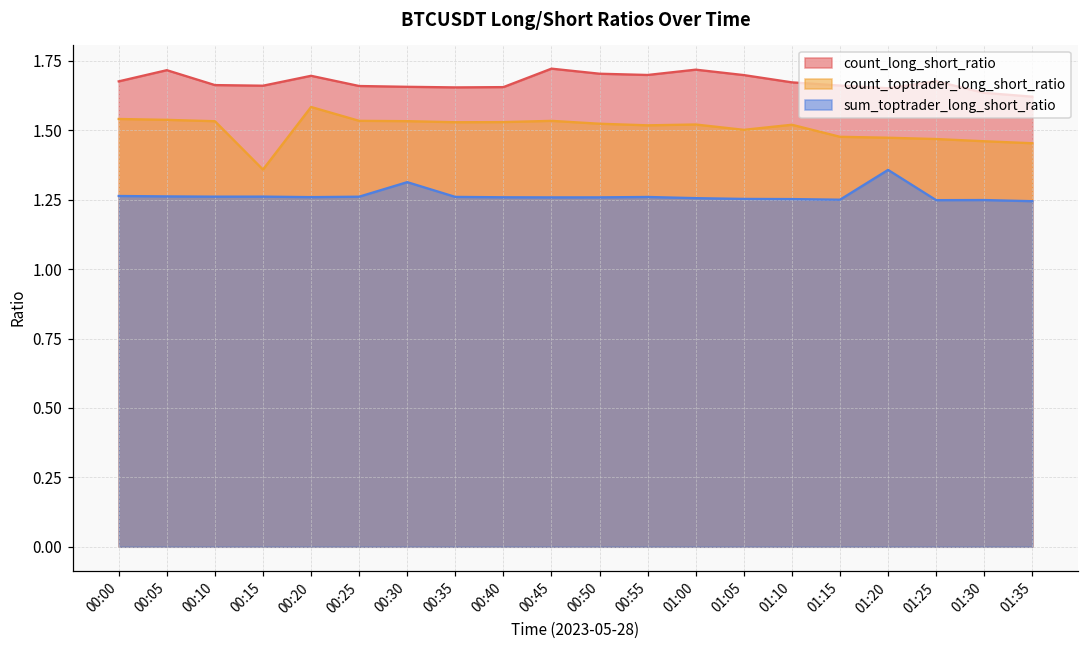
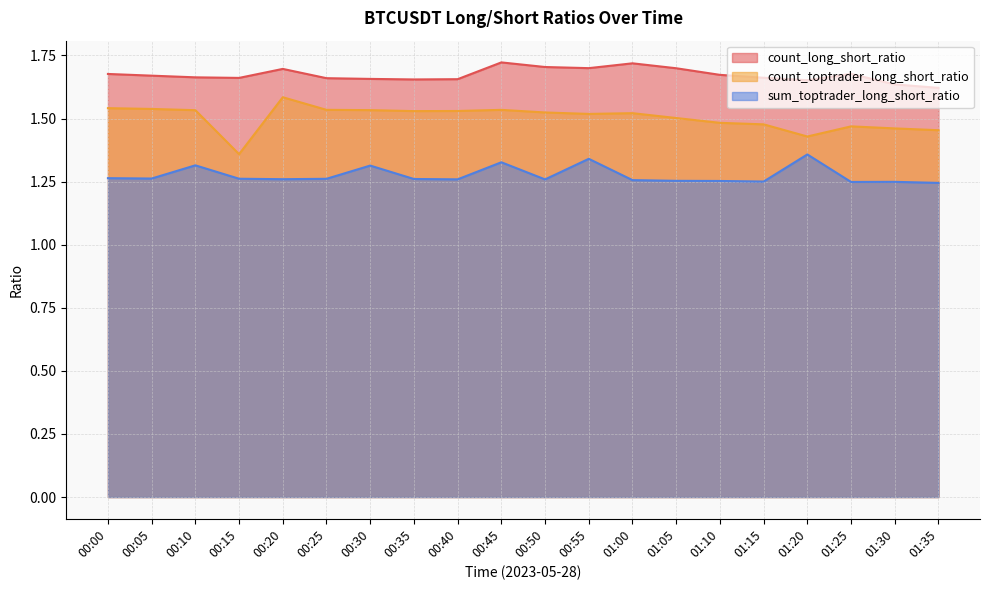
count_long_short_ratio, 00:05: 1.72 -> 1.67
sum_toptrader_long_short_ratio, 00:10: 1.26 -> 1.31
sum_toptrader_long_short_ratio, 00:45: 1.26 -> 1.33
sum_toptrader_long_short_ratio, 00:55: 1.26 -> 1.34
count_toptrader_long_short_ratio, 01:10: 1.52 -> 1.48
count_toptrader_long_short_ratio, 01:20: 1.47 -> 1.43
